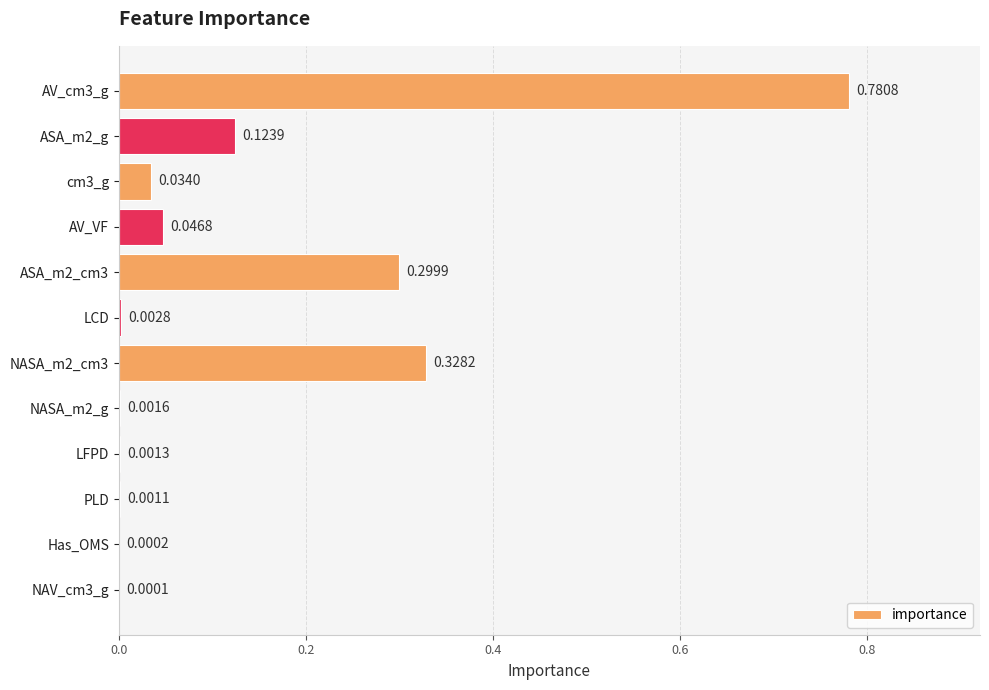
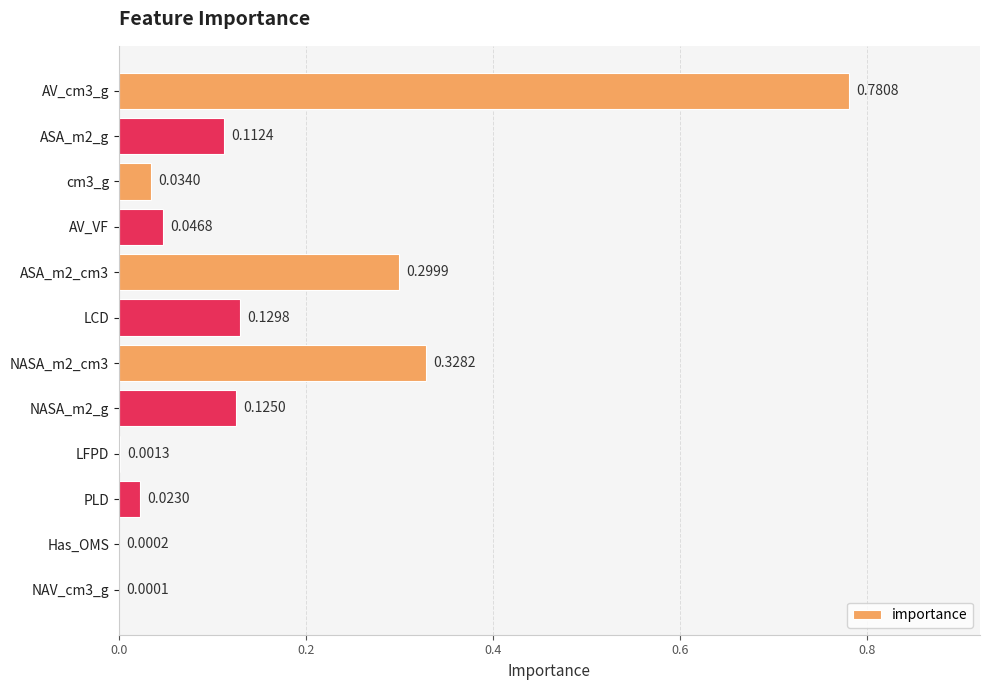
ASA_m2_g: 0.1239 -> 0.1124
LCD: 0.0028 -> 0.1298
NASA_m2_g: 0.0016 -> 0.1250
PLD: 0.0011 -> 0.0230
